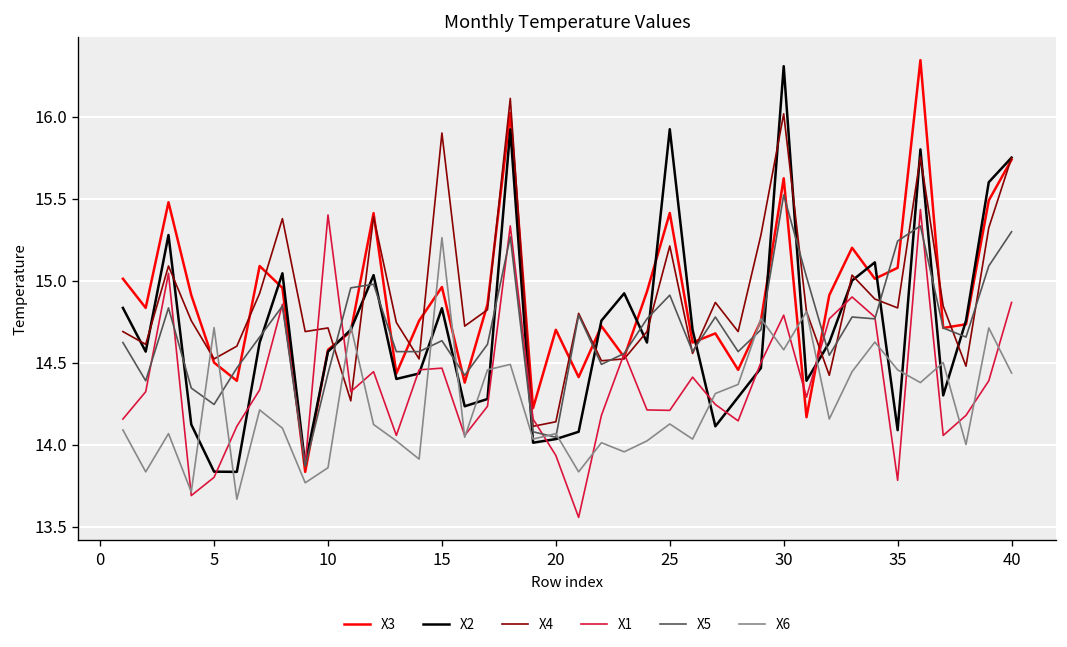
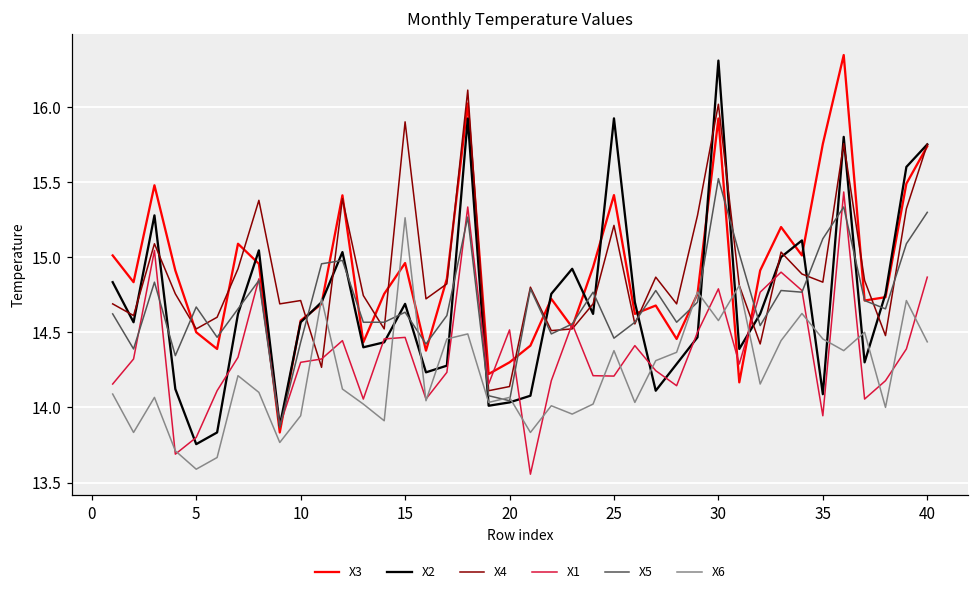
X2, 5: 13.83 -> 13.76
X5, 5: 14.24 -> 14.67
X6, 5: 14.71 -> 13.59
X1, 10: 15.4 -> 14.3
X6, 10: 13.86 -> 13.94
X2, 15: 14.83 -> 14.69
X3, 20: 14.7 -> 14.3
X1, 20: 13.93 -> 14.52
X5, 25: 14.91 -> 14.46
X6, 25: 14.13 -> 14.38
X3, 30: 15.62 -> 15.92
X3, 35: 15.08 -> 15.75
X1, 35: 13.78 -> 13.94
X5, 35: 15.24 -> 15.12
